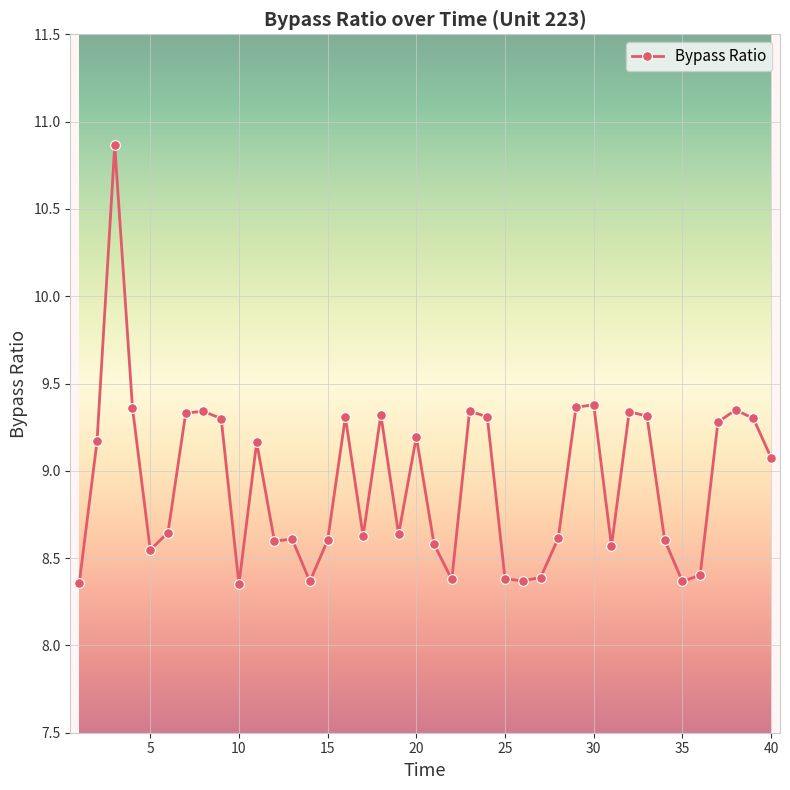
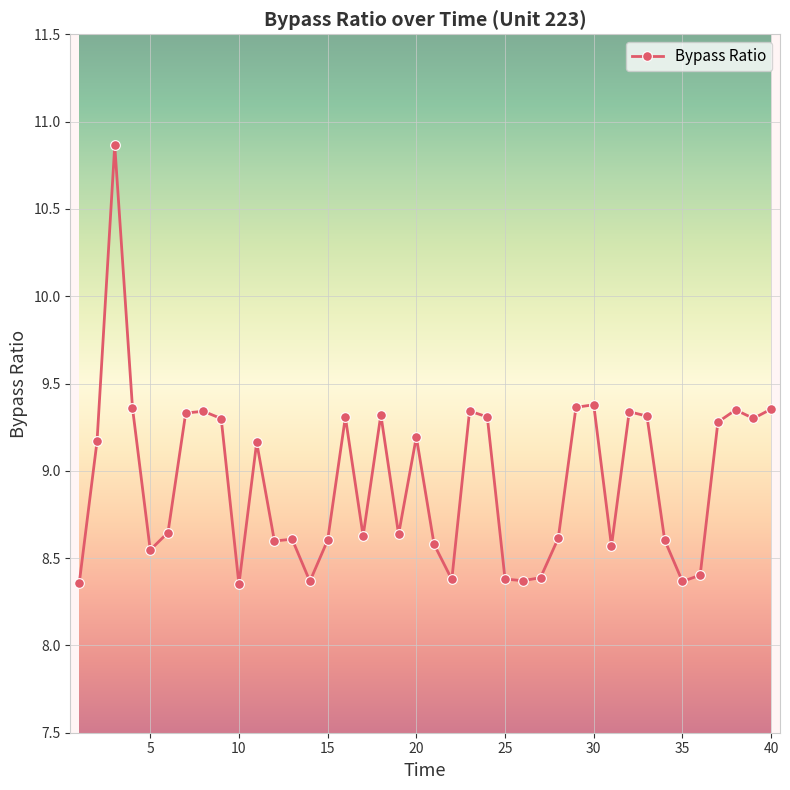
40: 9.07 -> 9.35
